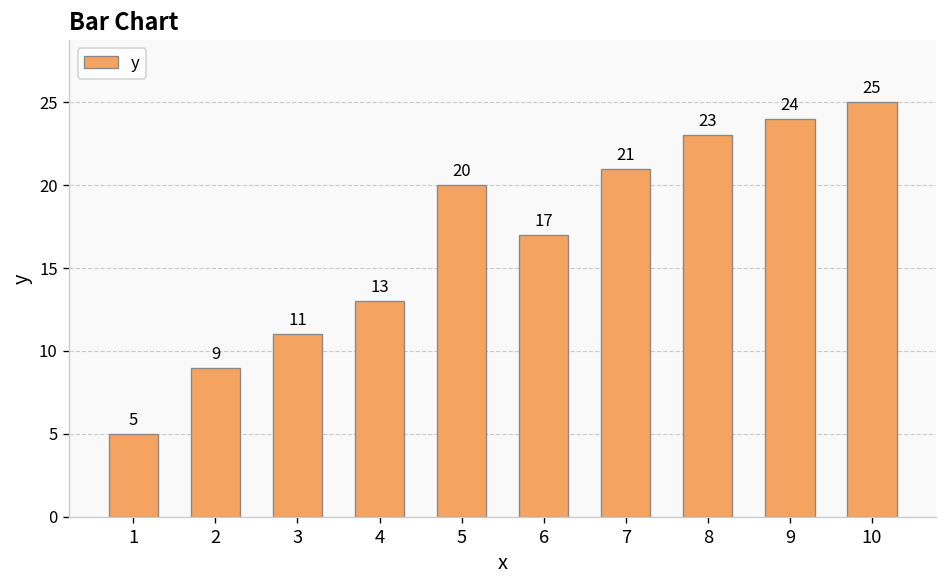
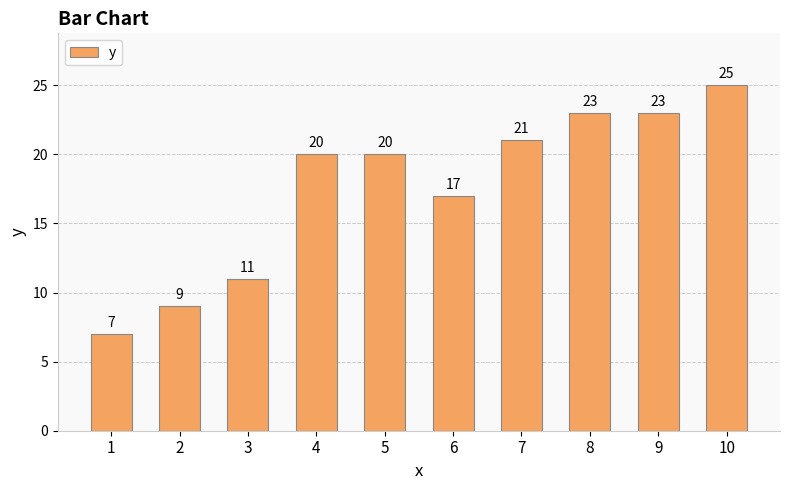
1: 5 -> 7
4: 13 -> 20
9: 24 -> 23
